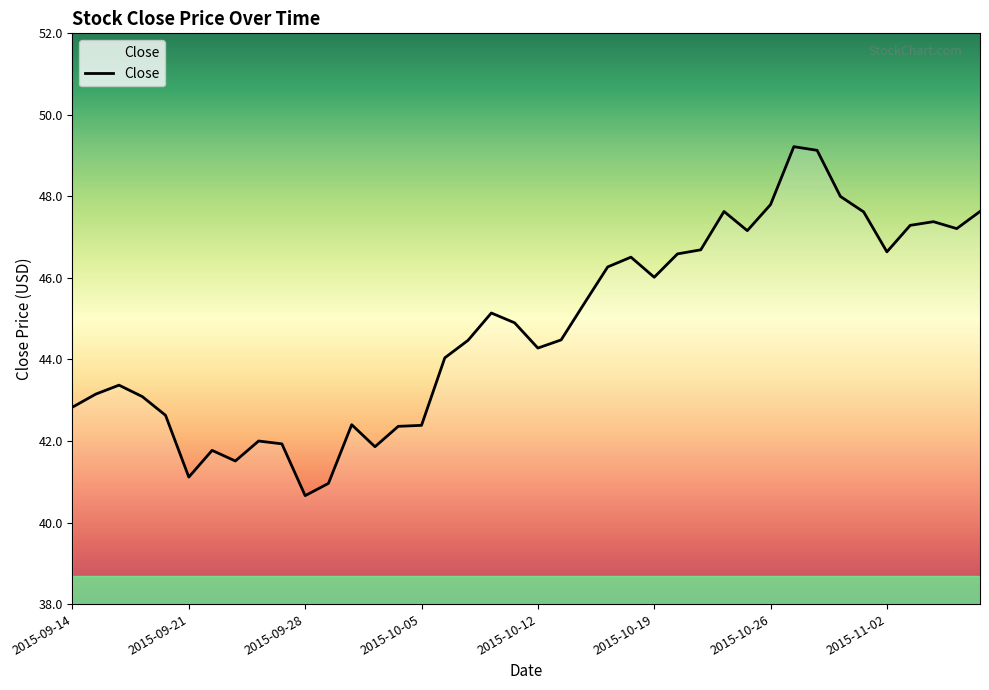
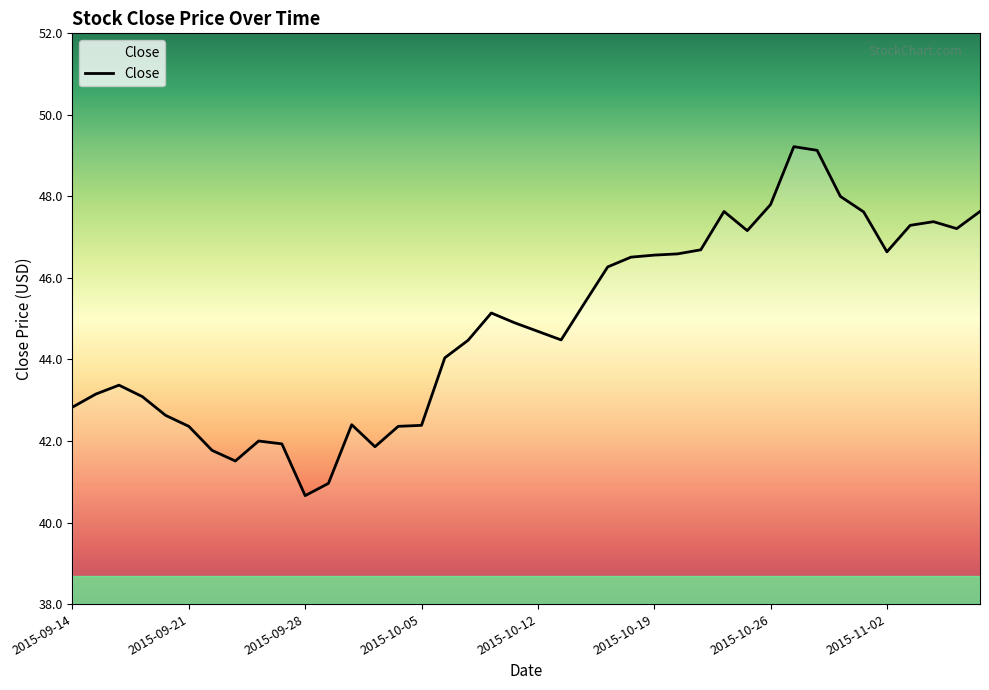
2015-09-21: 41.1 -> 42.4
2015-10-12: 44.3 -> 44.7
2015-10-19: 46.0 -> 46.6
